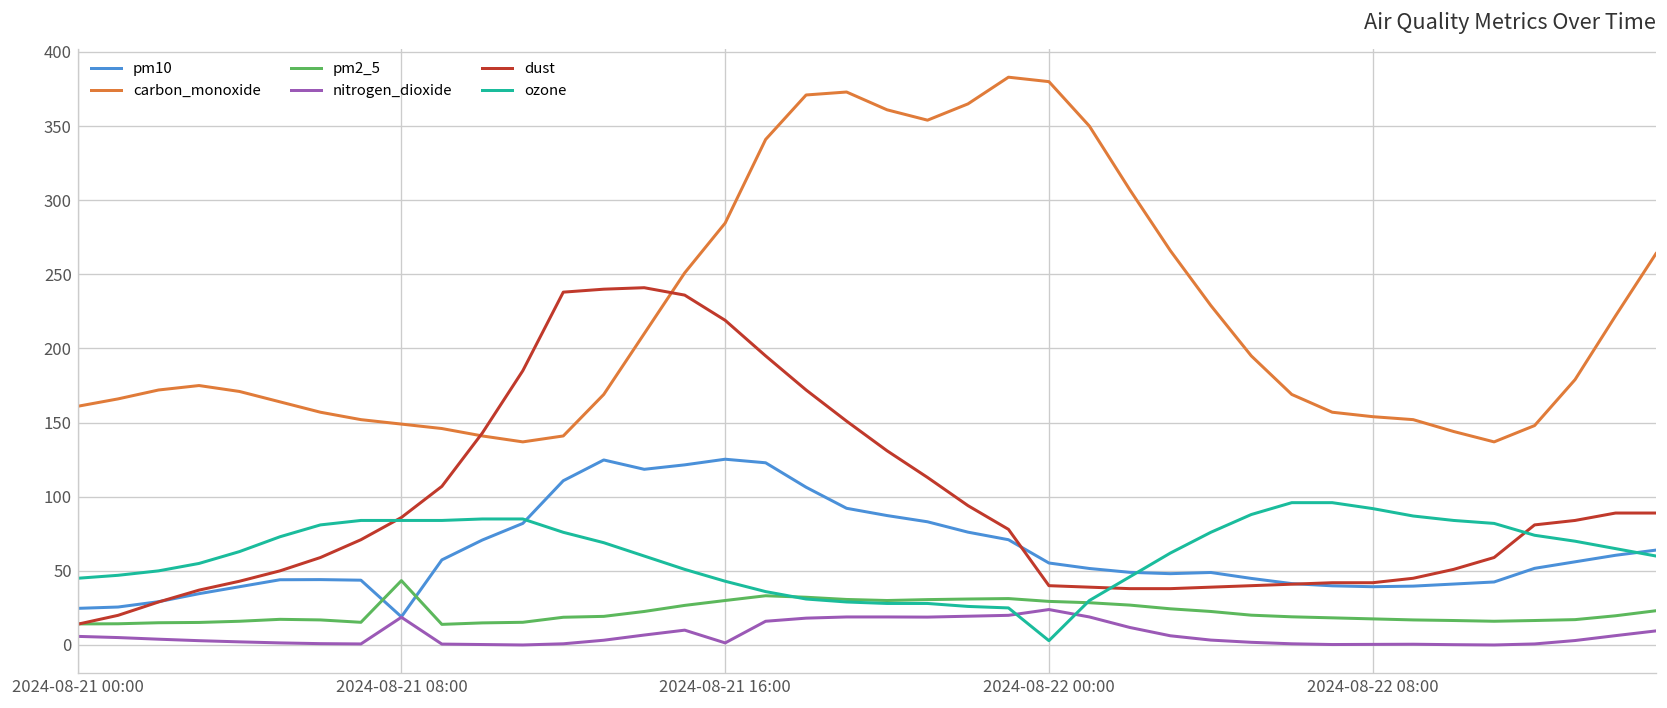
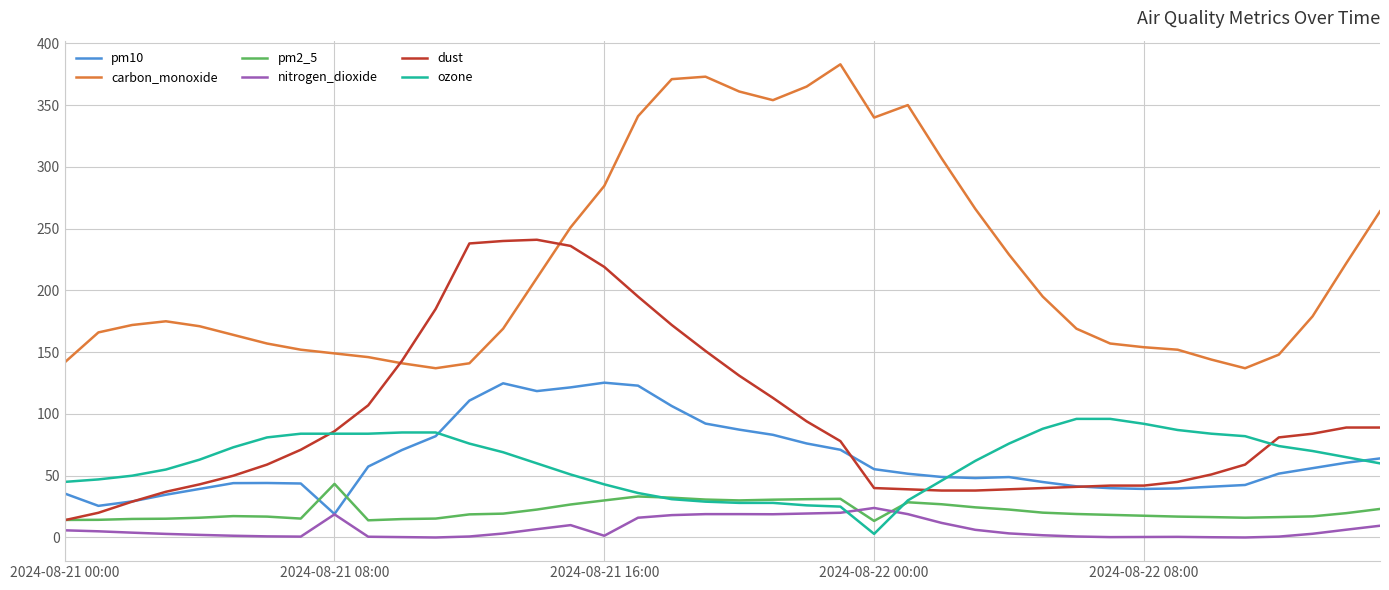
pm10, 2024-08-21 00:00: 25 -> 36
carbon_monoxide, 2024-08-21 00:00: 161 -> 142
carbon_monoxide, 2024-08-22 00:00: 380 -> 340
pm2_5, 2024-08-22 00:00: 29 -> 13
